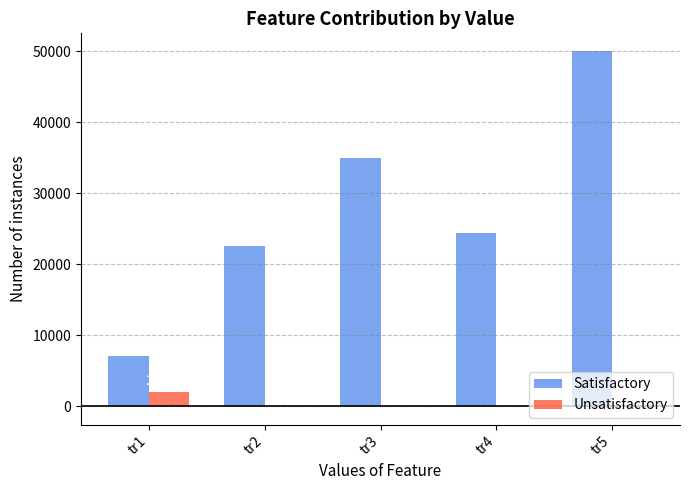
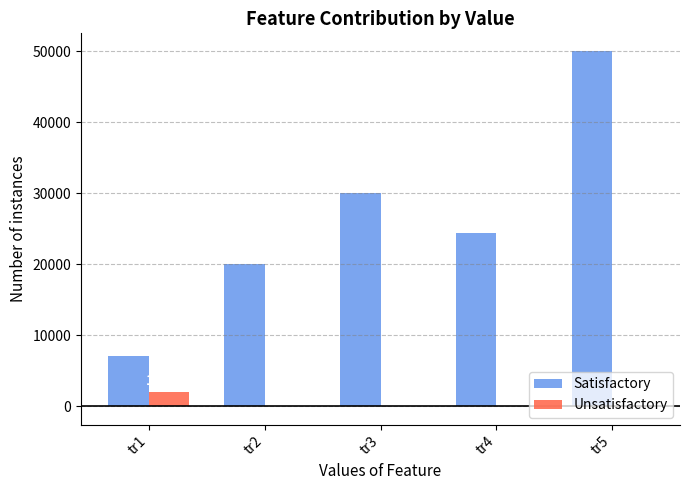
Satisfactory, tr2: 23000 -> 20000
Satisfactory, tr3: 35000 -> 30000
